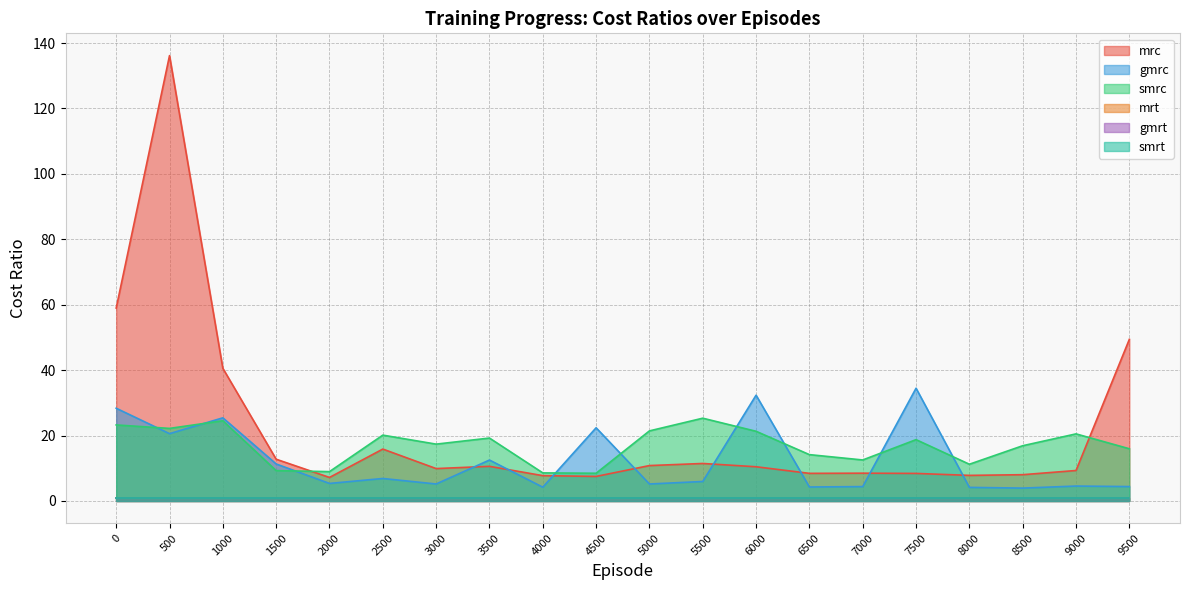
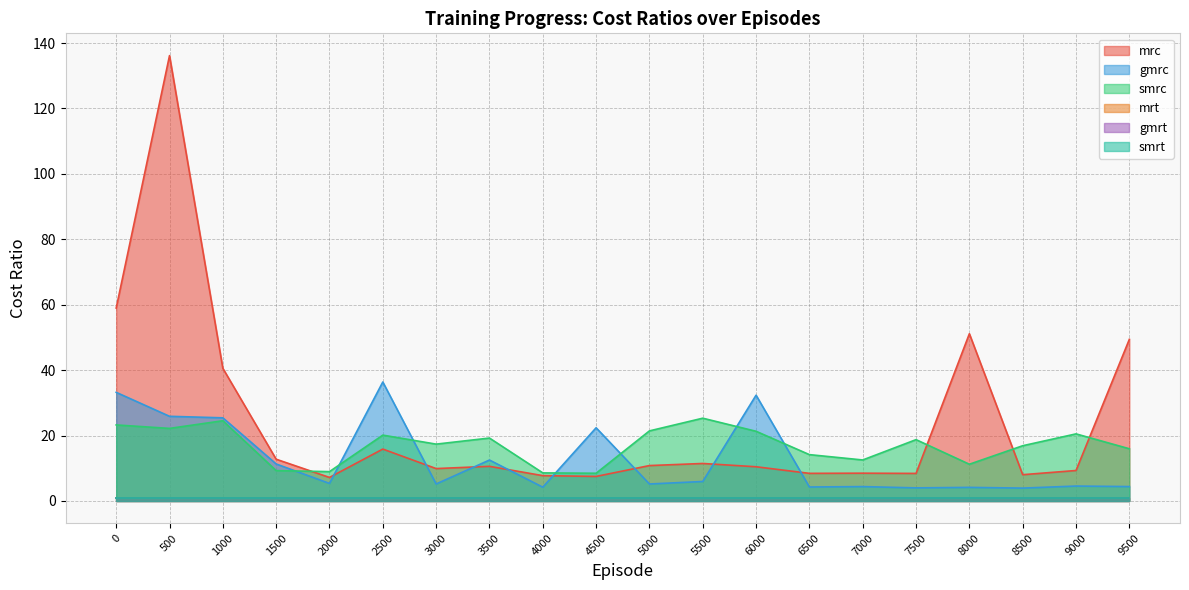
gmrc, 0: 28 -> 33
gmrc, 500: 21 -> 26
gmrc, 2500: 7 -> 36
gmrc, 7500: 34 -> 4
mrc, 8000: 8 -> 51
